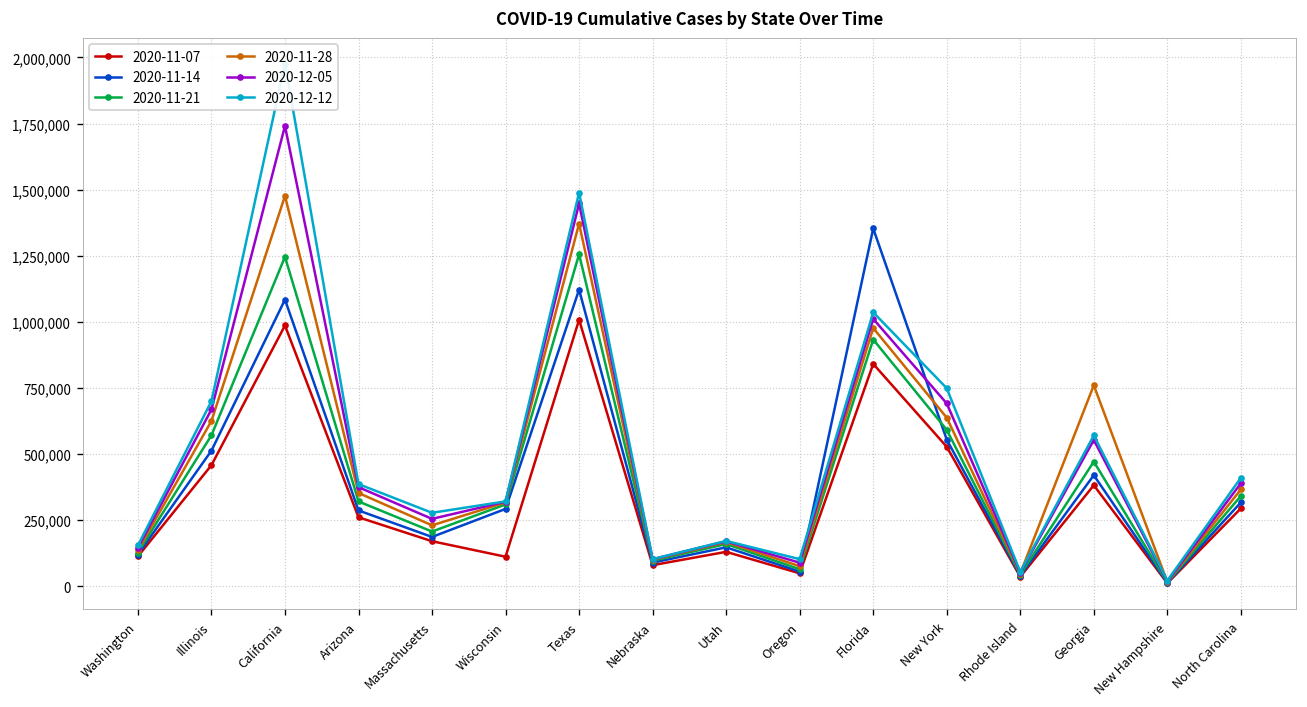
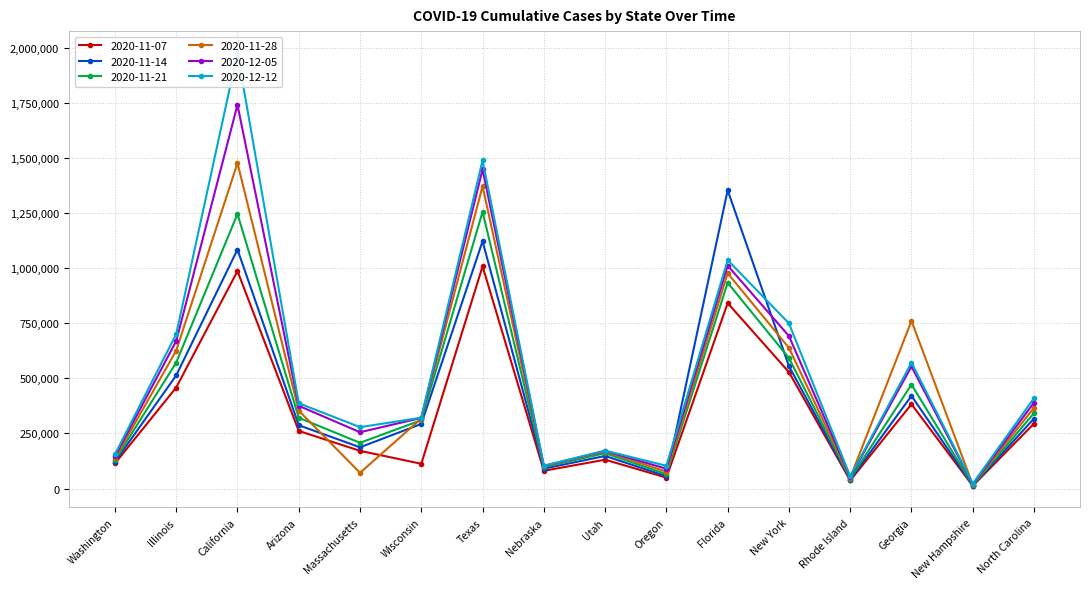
2020-11-28, Massachusetts: 230,000 -> 70,000
